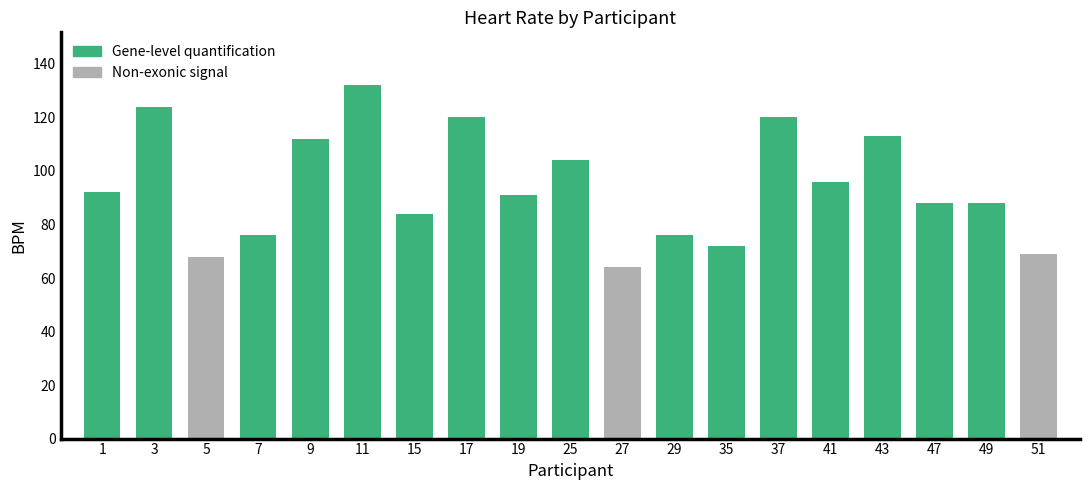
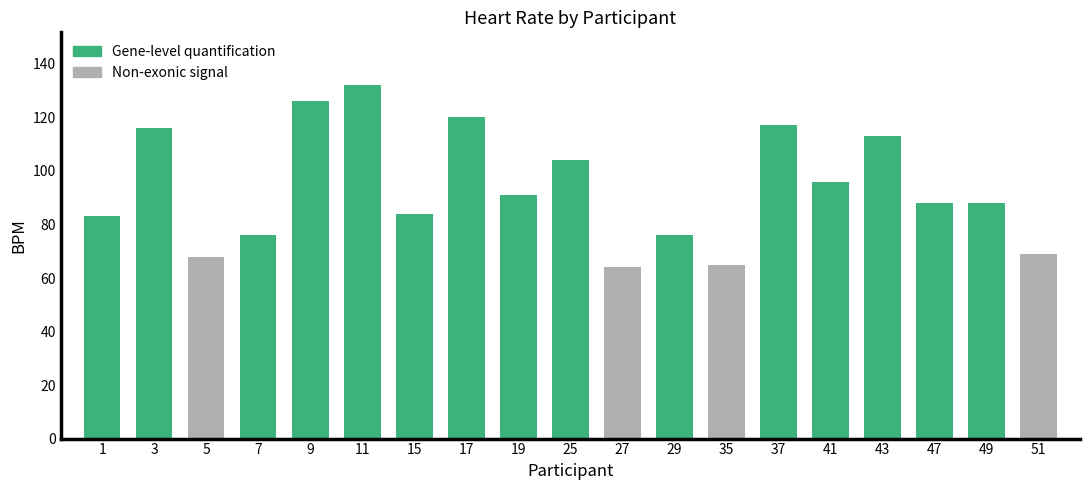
1: 92 -> 83
3: 124 -> 116
9: 112 -> 126
35: 72 -> 65
37: 120 -> 117
